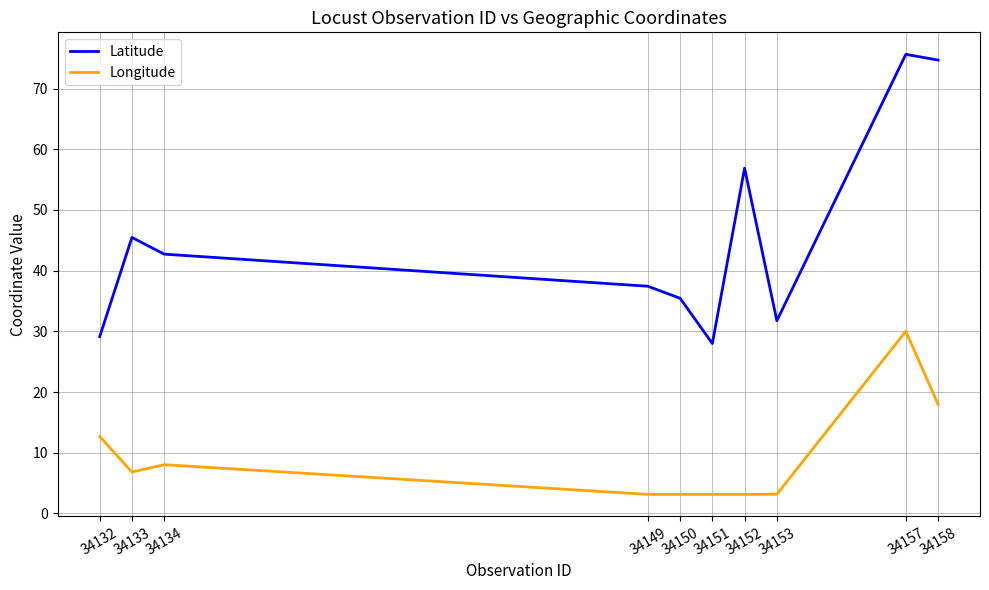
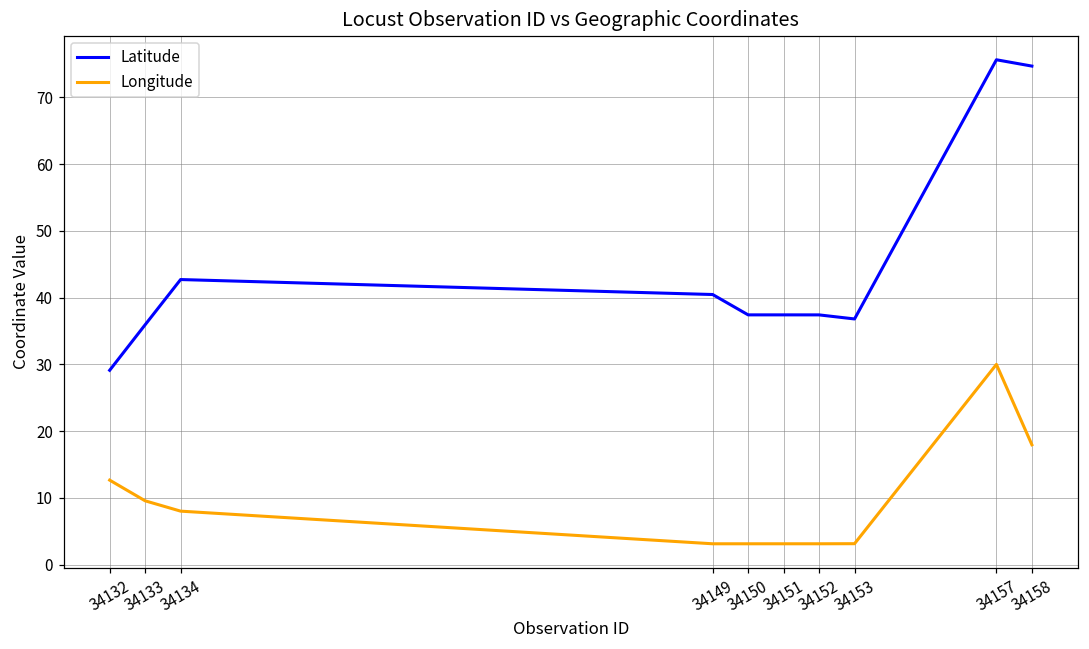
Latitude, 34133: 45 -> 36
Longitude, 34133: 7 -> 10
Latitude, 34149: 37 -> 40
Latitude, 34150: 35 -> 37
Latitude, 34151: 28 -> 37
Latitude, 34152: 57 -> 37
Latitude, 34153: 32 -> 37
